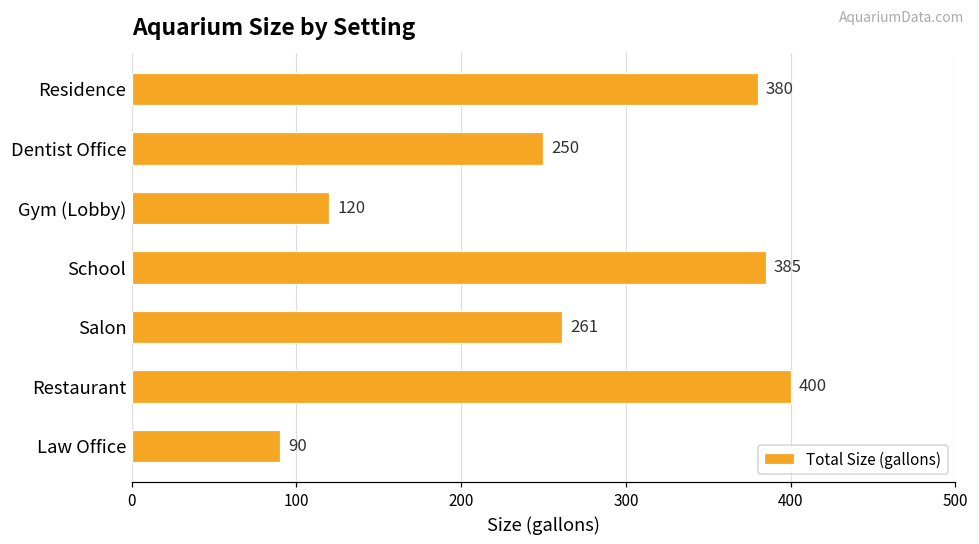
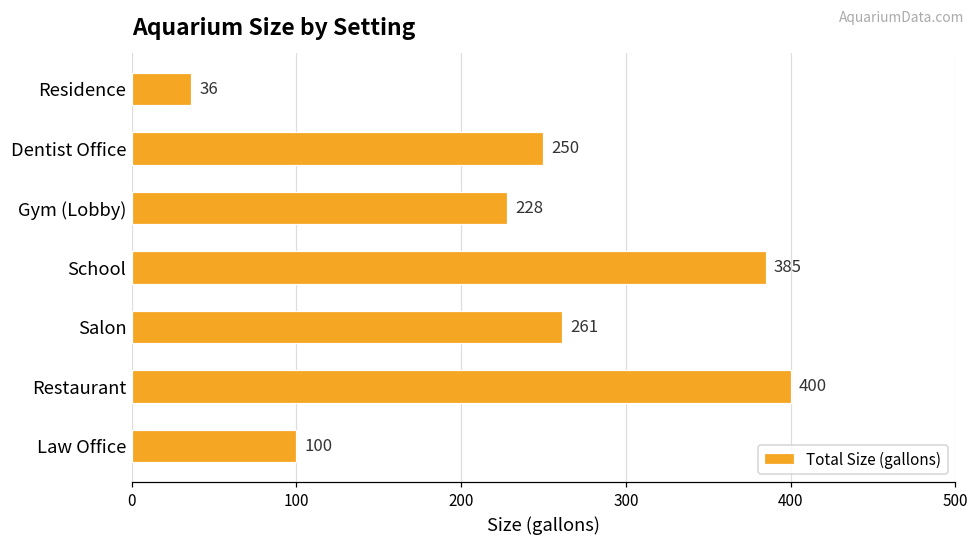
Residence: 380 -> 36
Gym (Lobby): 120 -> 228
Law Office: 90 -> 100
